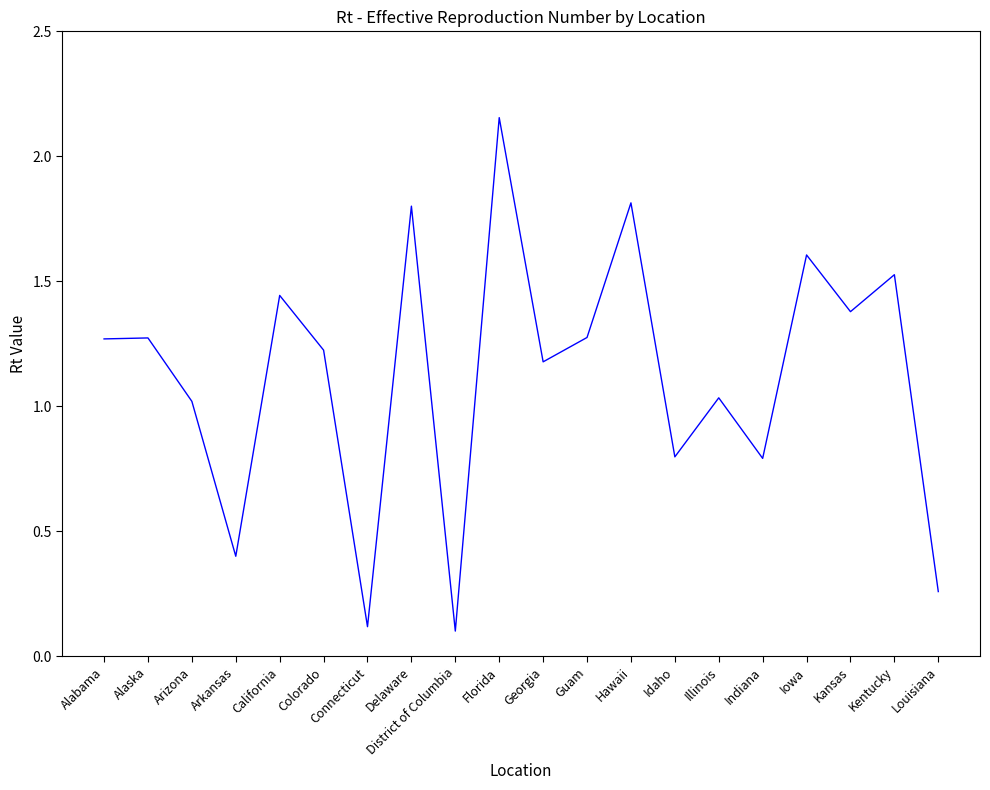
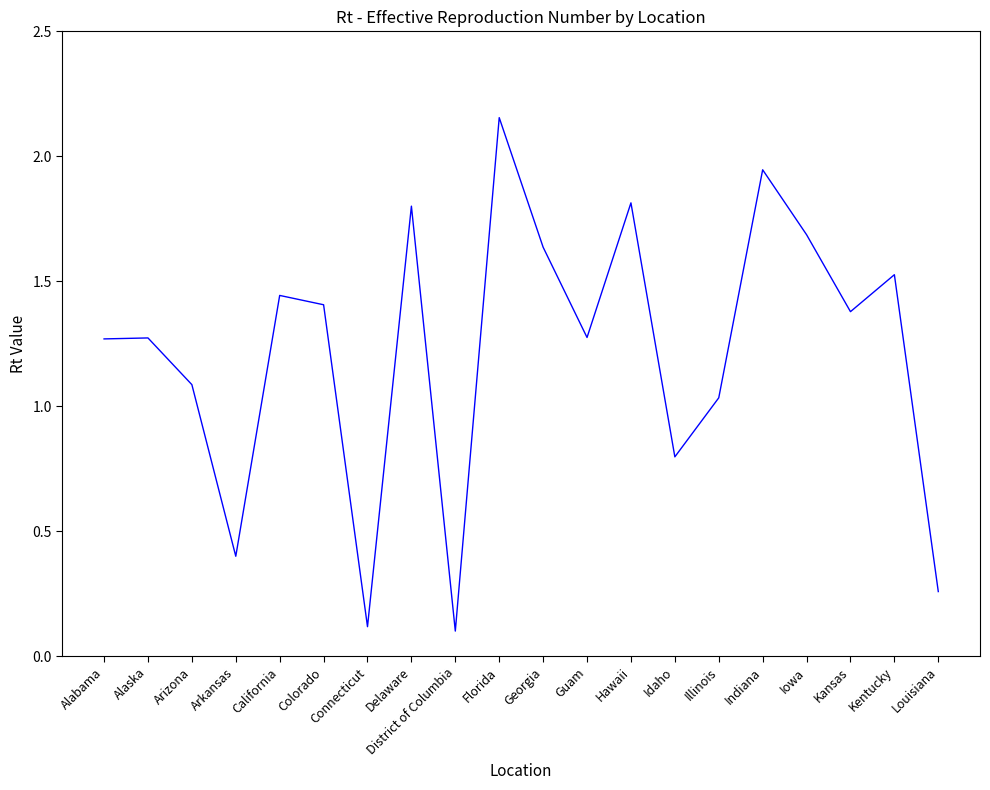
Arizona: 1.02 -> 1.09
Colorado: 1.22 -> 1.41
Georgia: 1.18 -> 1.64
Indiana: 0.79 -> 1.95
Iowa: 1.61 -> 1.69
